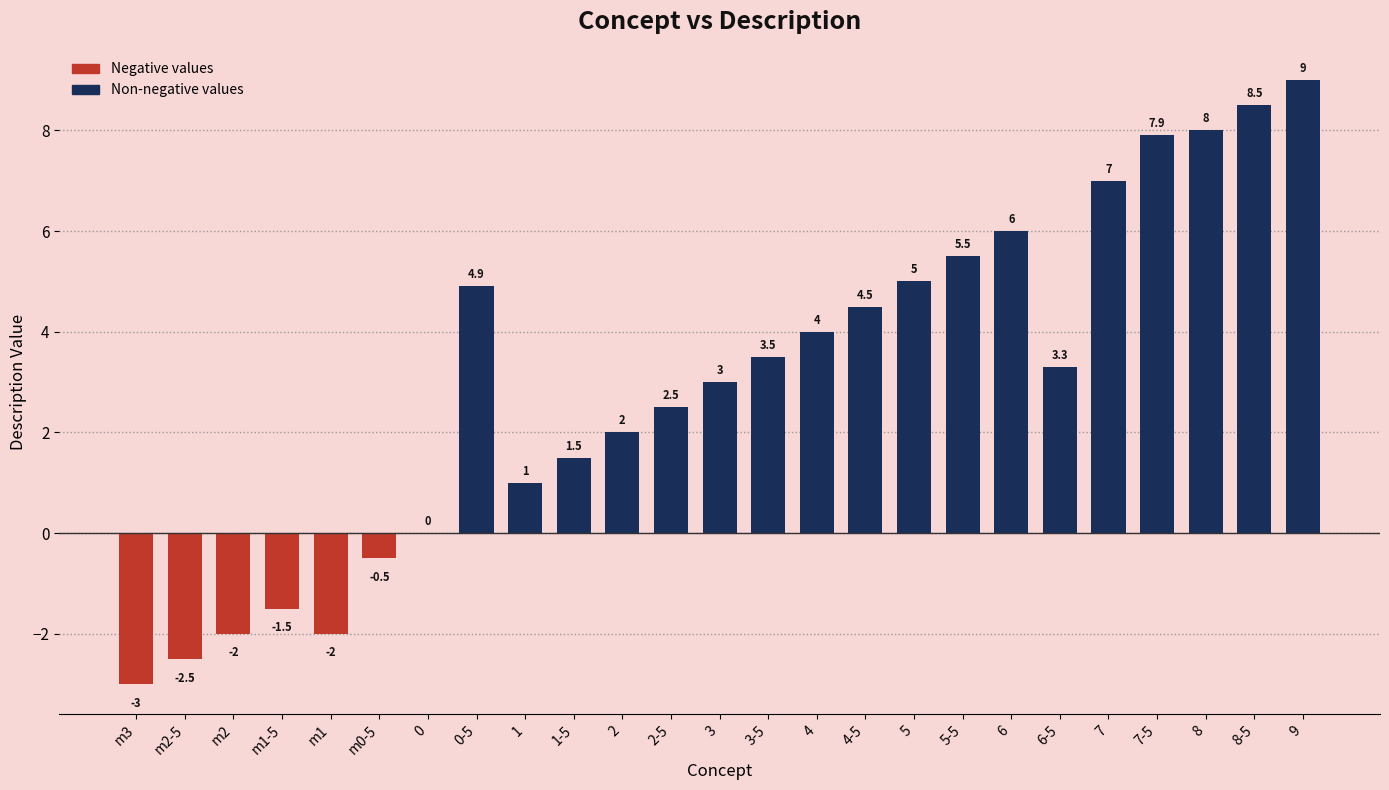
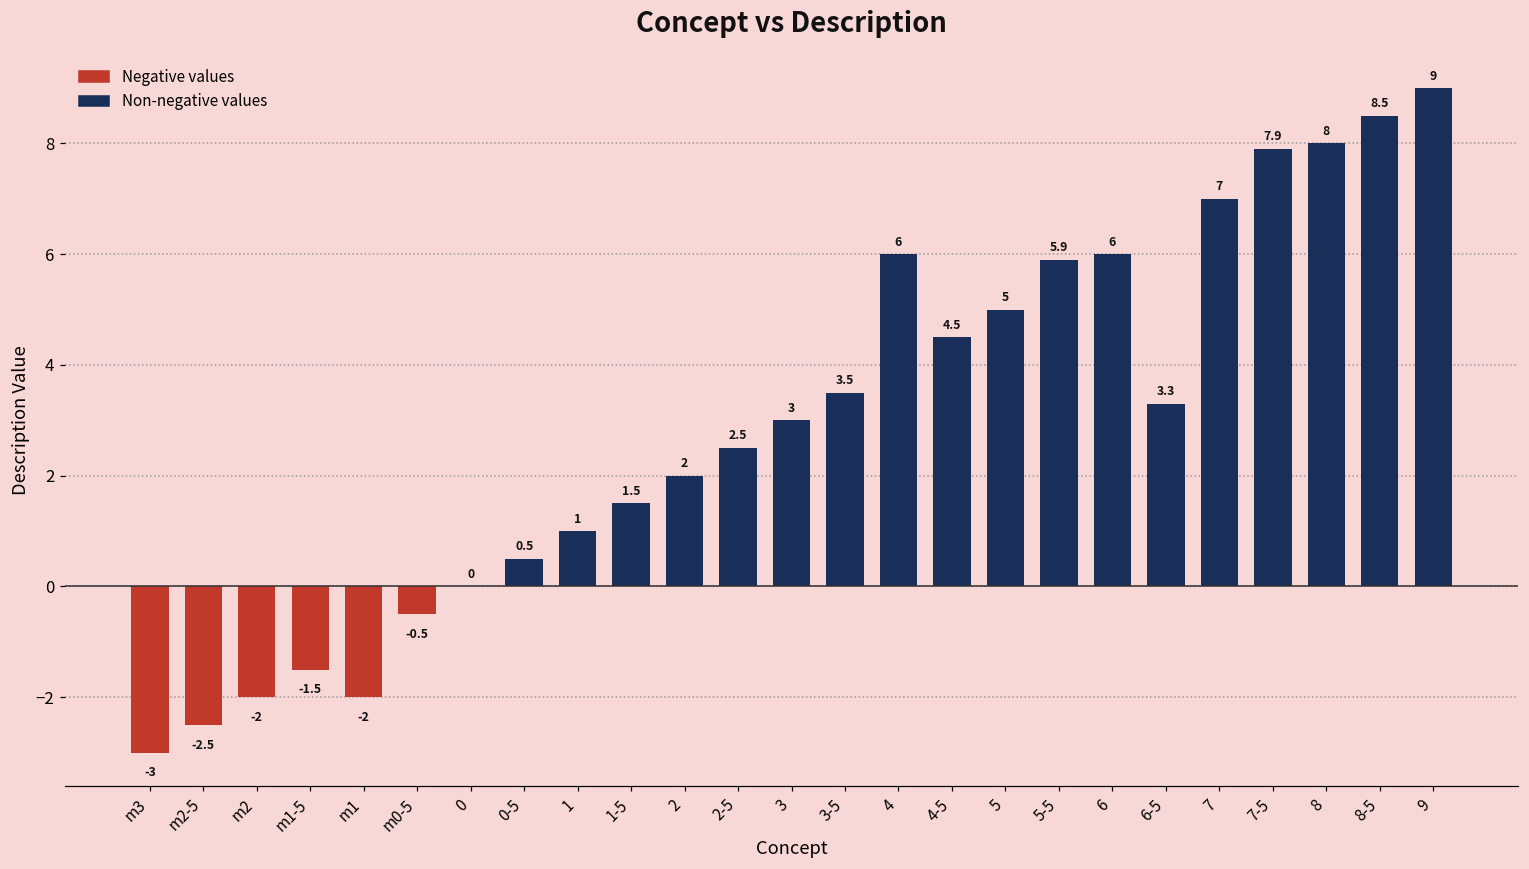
0-5: 4.9 -> 0.5
4: 4 -> 6
5-5: 5.5 -> 5.9
